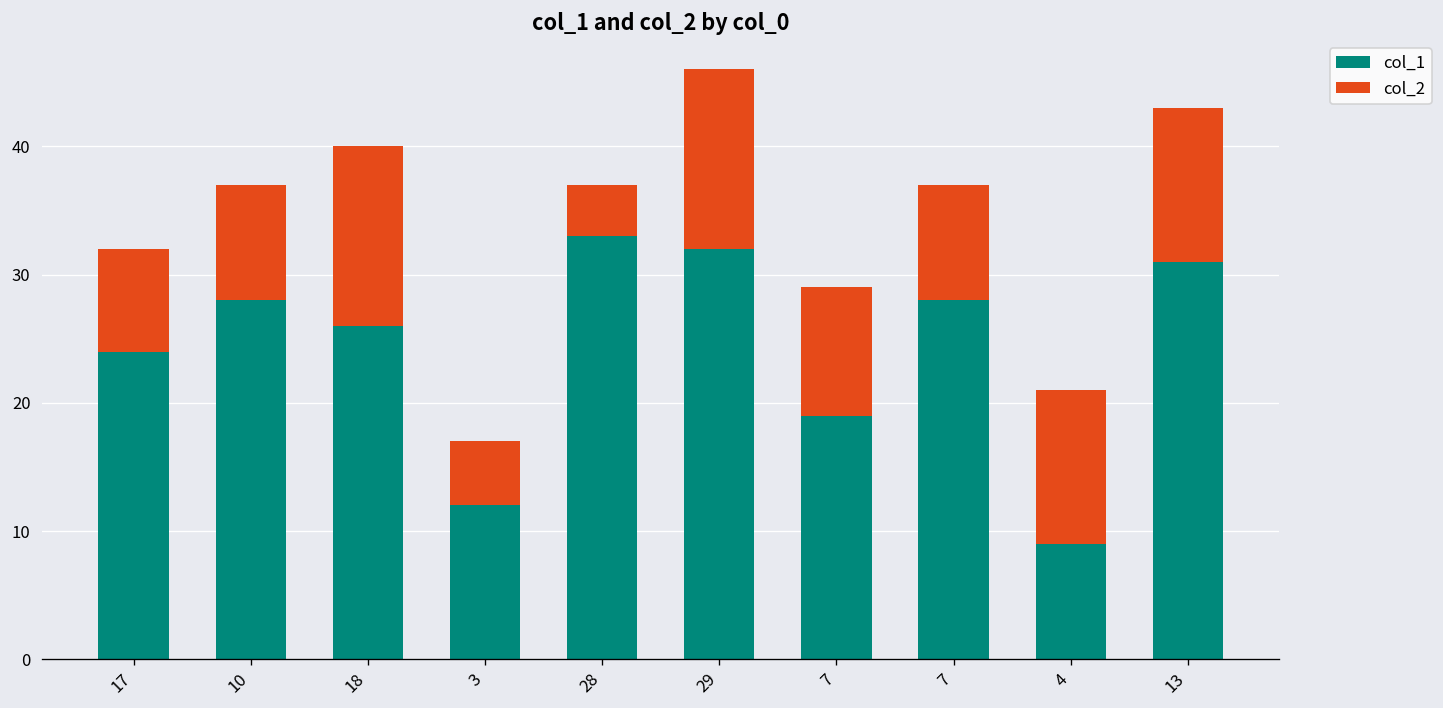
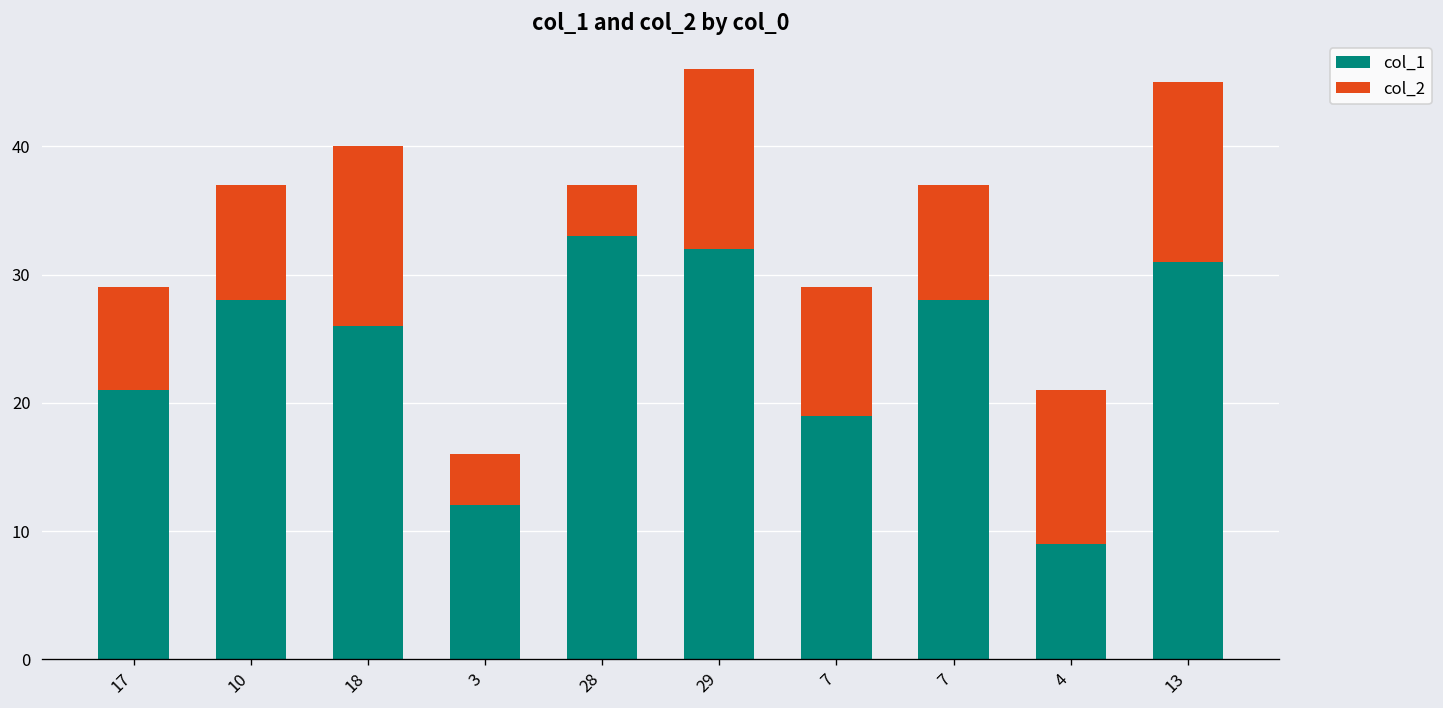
col_1, 17: 24 -> 21
col_2, 3: 5 -> 4
col_2, 13: 12 -> 14
